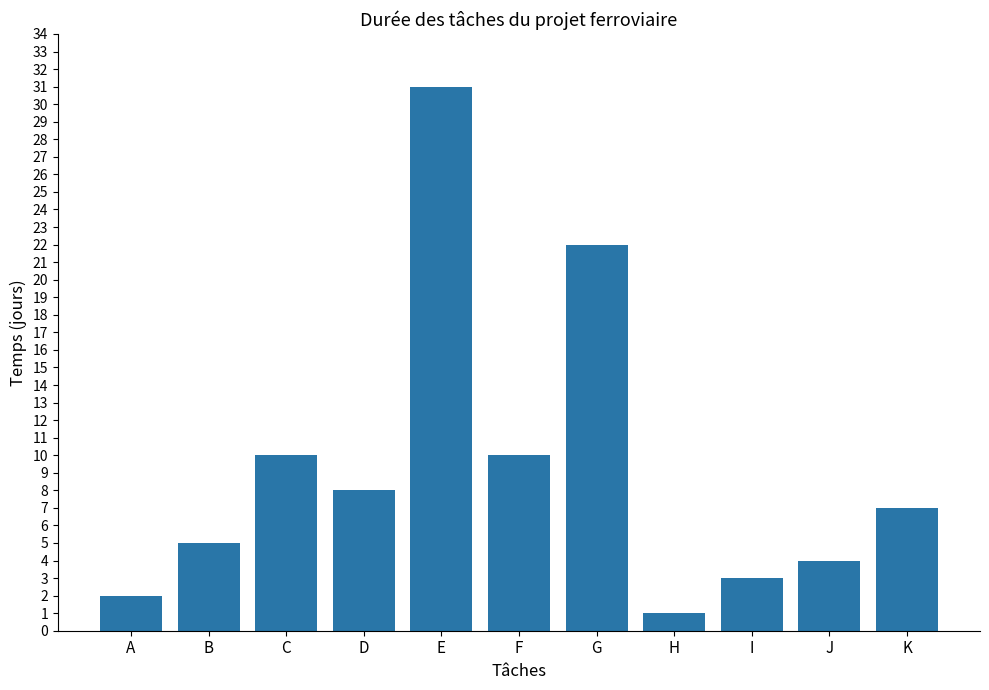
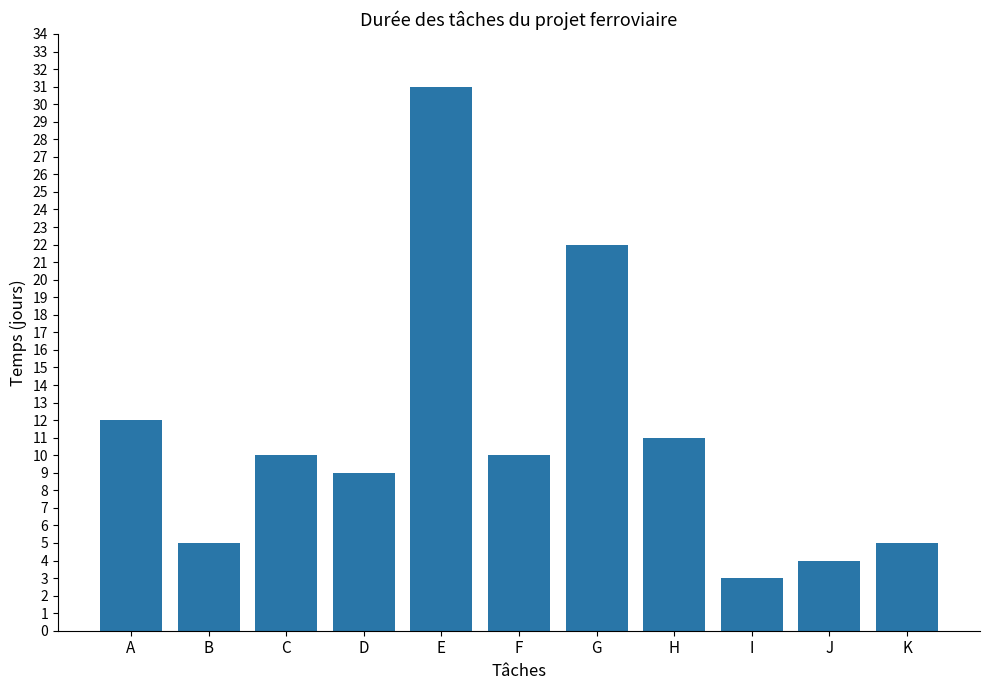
A: 2 -> 12
D: 8 -> 9
H: 1 -> 11
K: 7 -> 5
